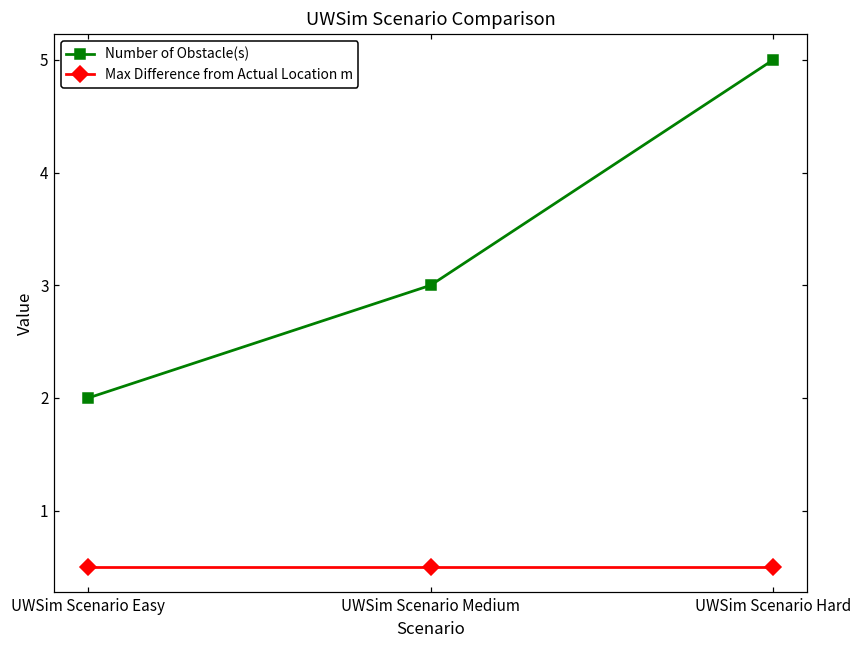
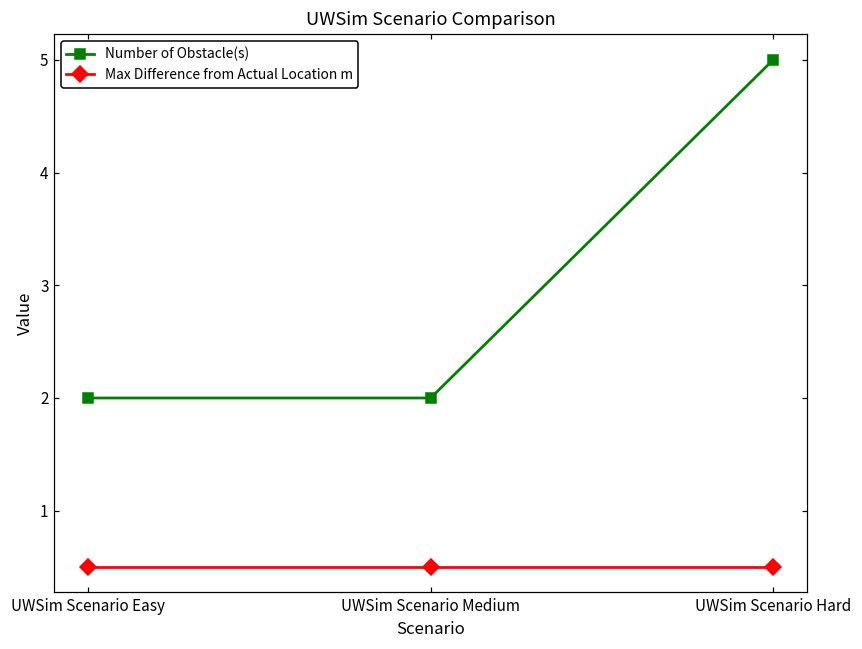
Number of Obstacle(s), UWSim Scenario Medium: 3 -> 2
